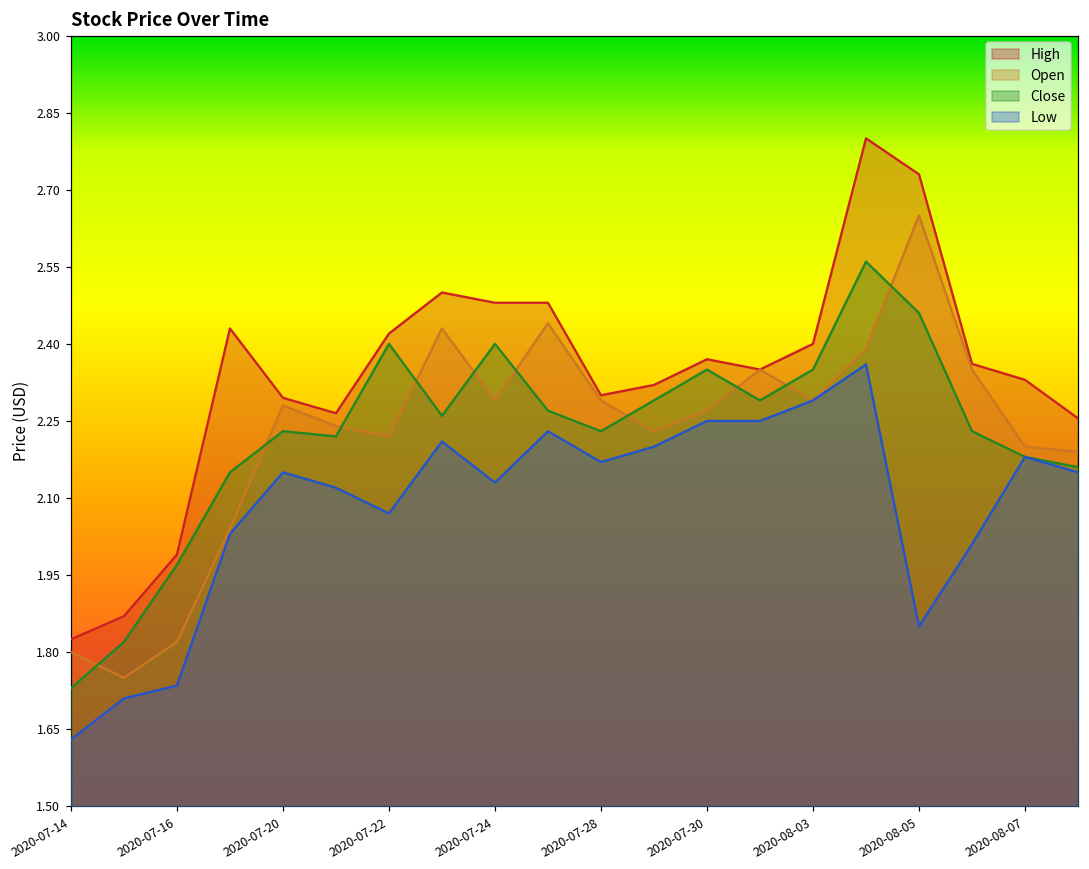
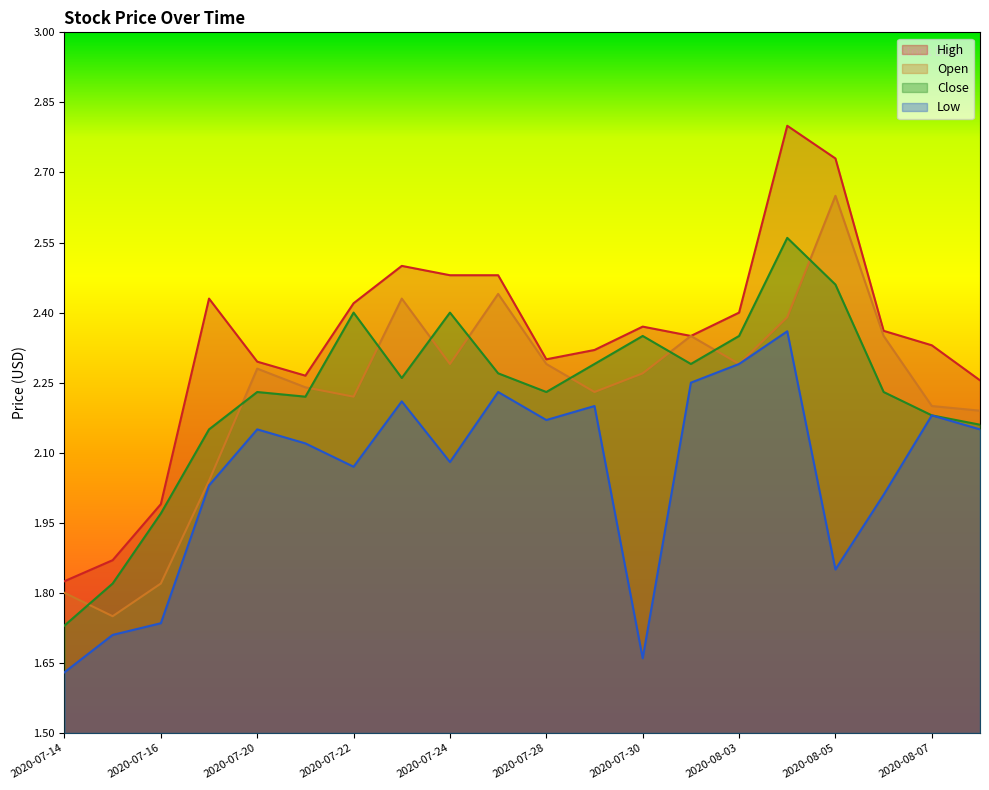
Low, 2020-07-24: 2.13 -> 2.08
Low, 2020-07-30: 2.25 -> 1.66
